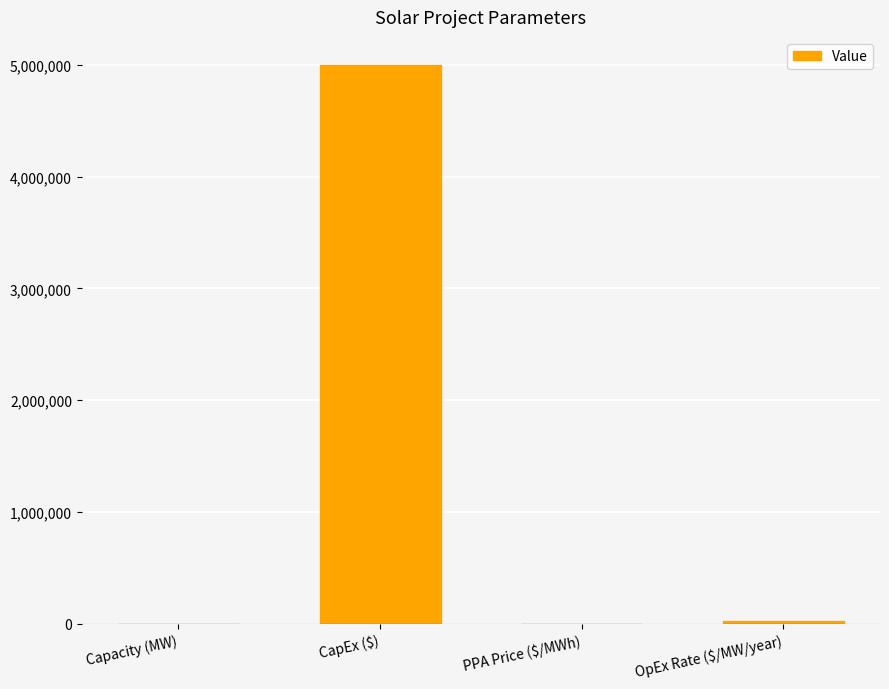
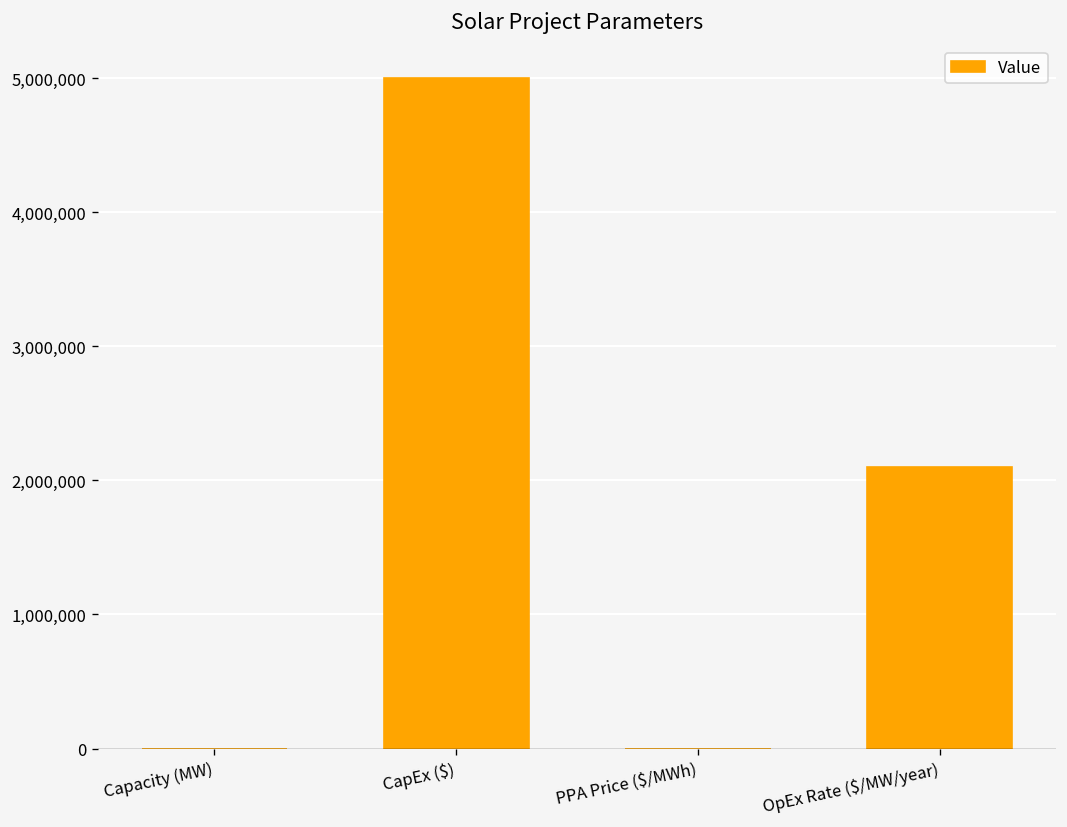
OpEx Rate ($/MW/year): 20,000 -> 2,100,000
